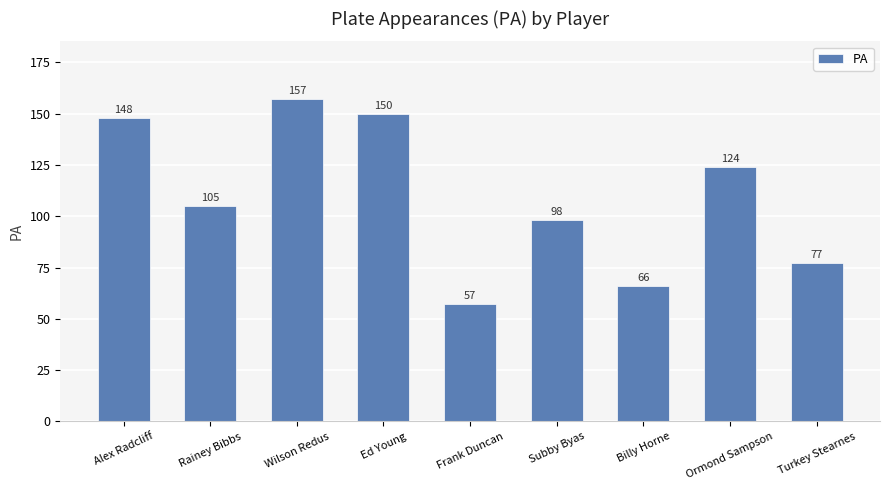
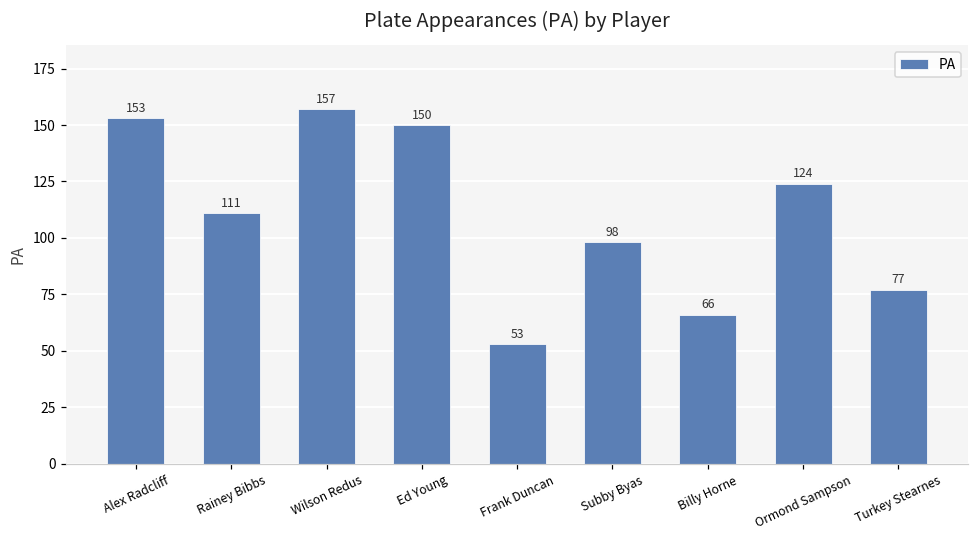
Alex Radcliff: 148 -> 153
Rainey Bibbs: 105 -> 111
Frank Duncan: 57 -> 53
